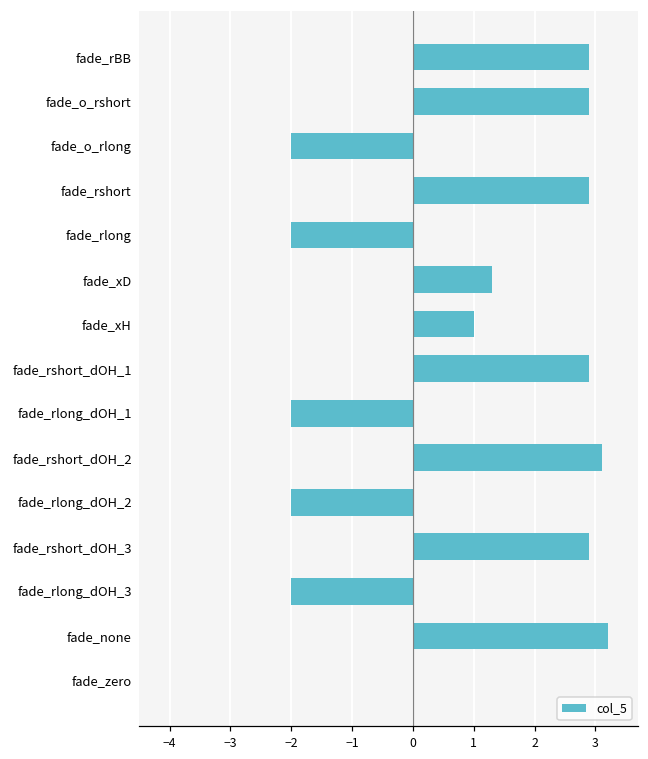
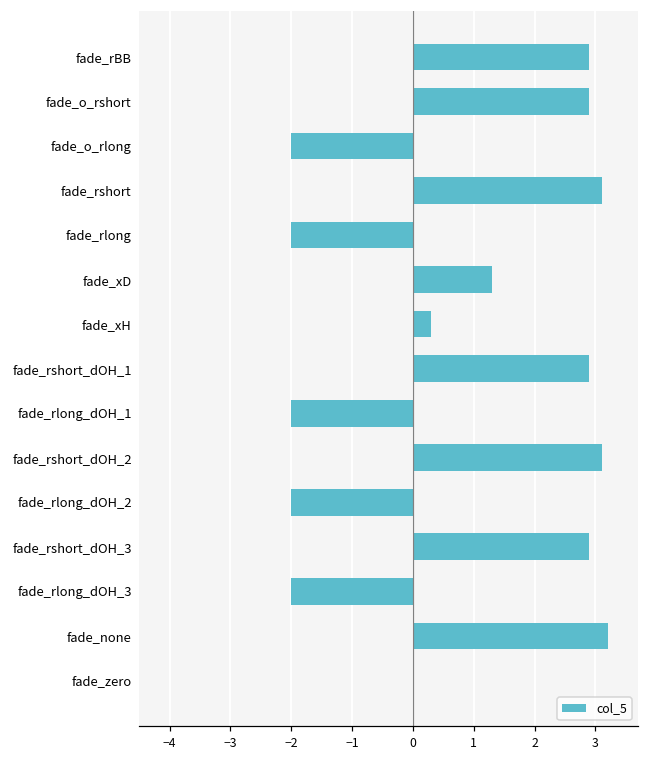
fade_rshort: 2.9 -> 3.1
fade_xH: 1.0 -> 0.3
